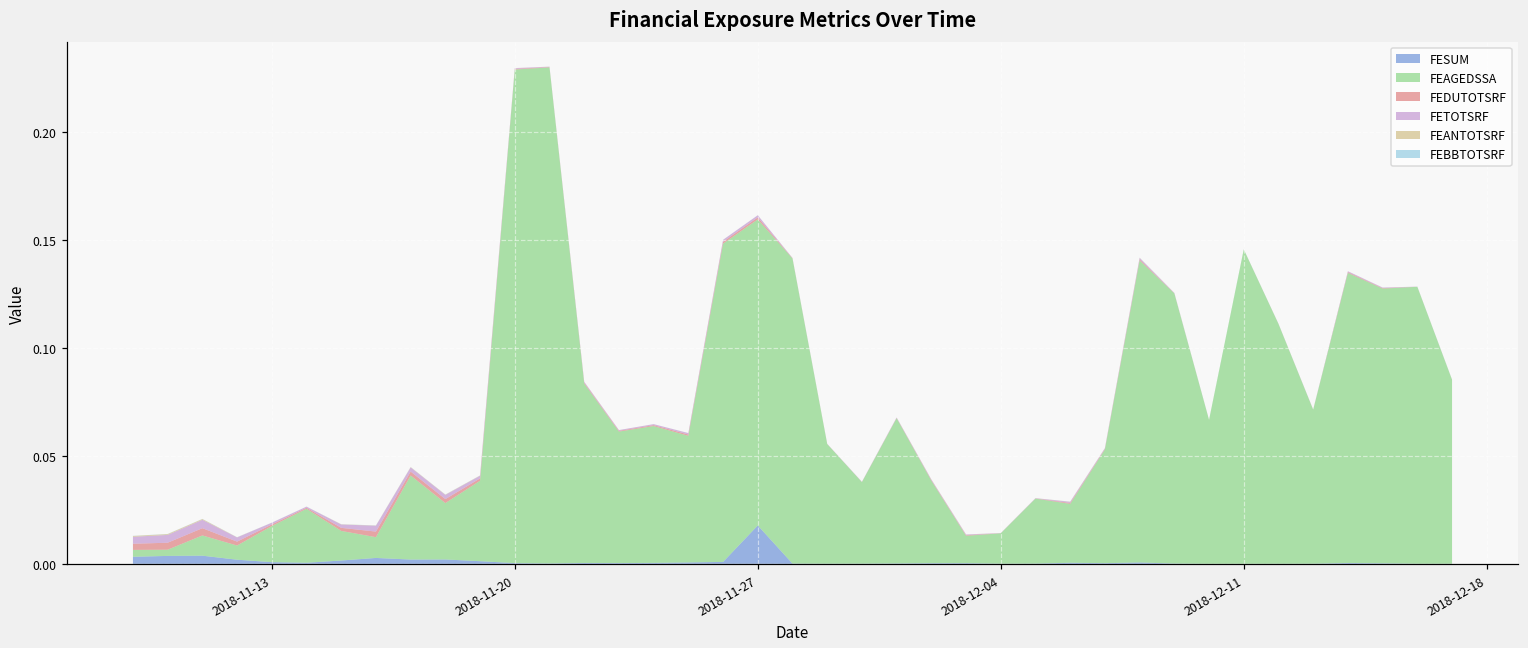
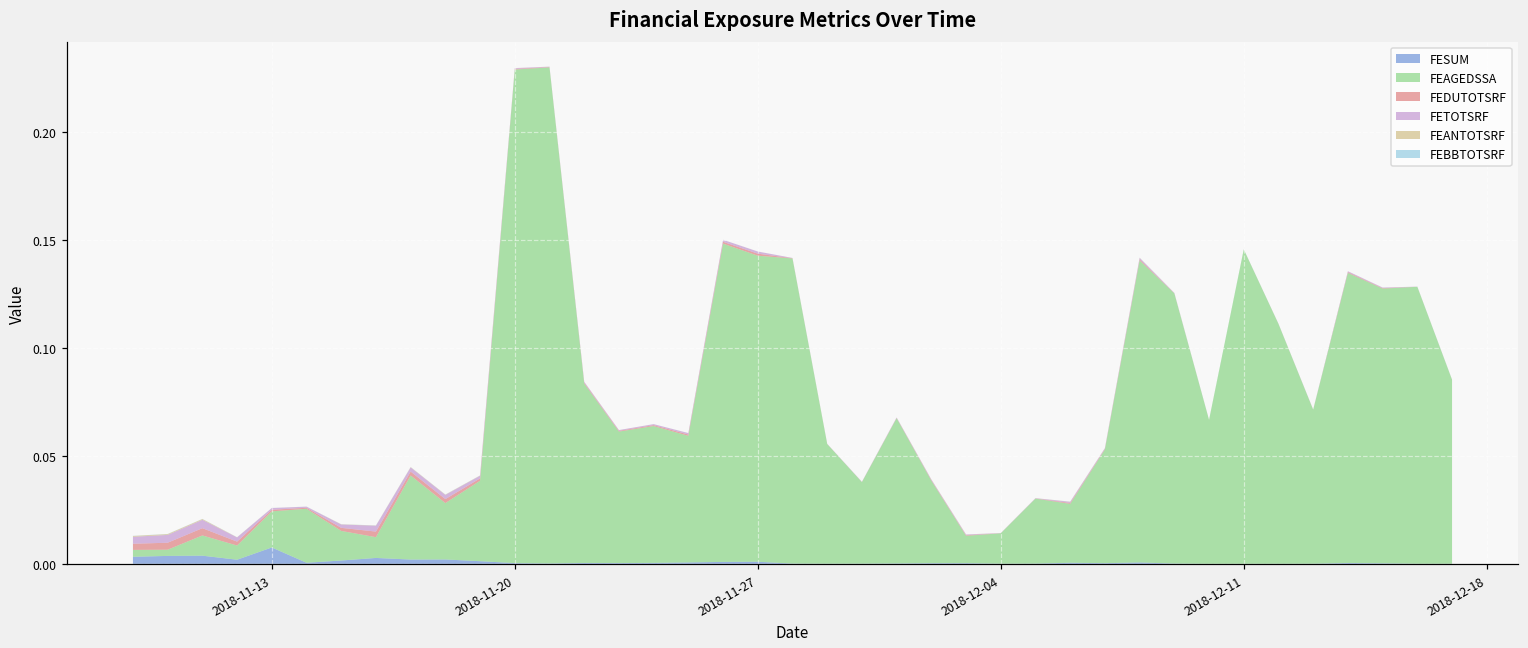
FESUM, 2018-11-13: 0.001 -> 0.008
FESUM, 2018-11-27: 0.018 -> 0.001
